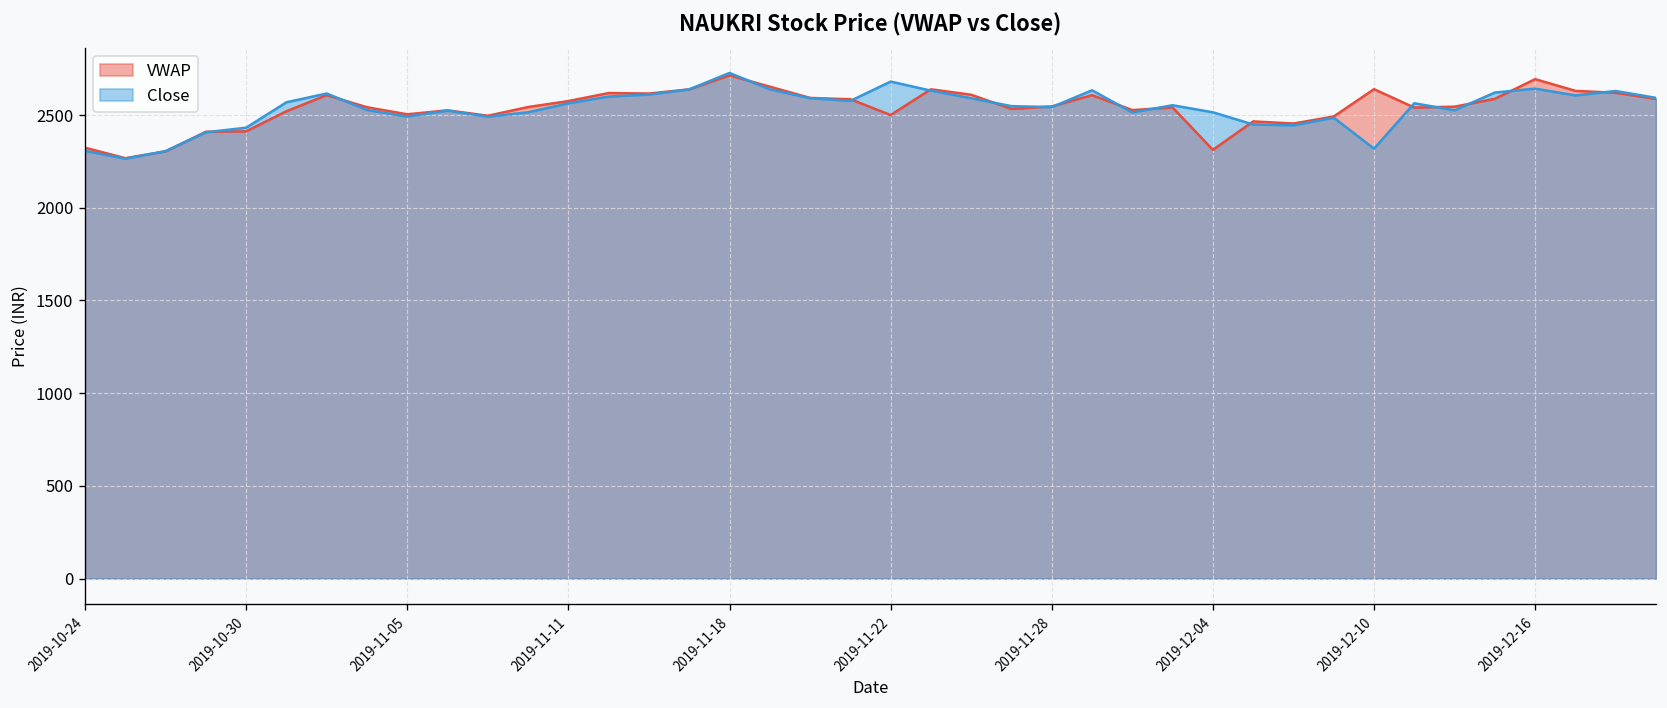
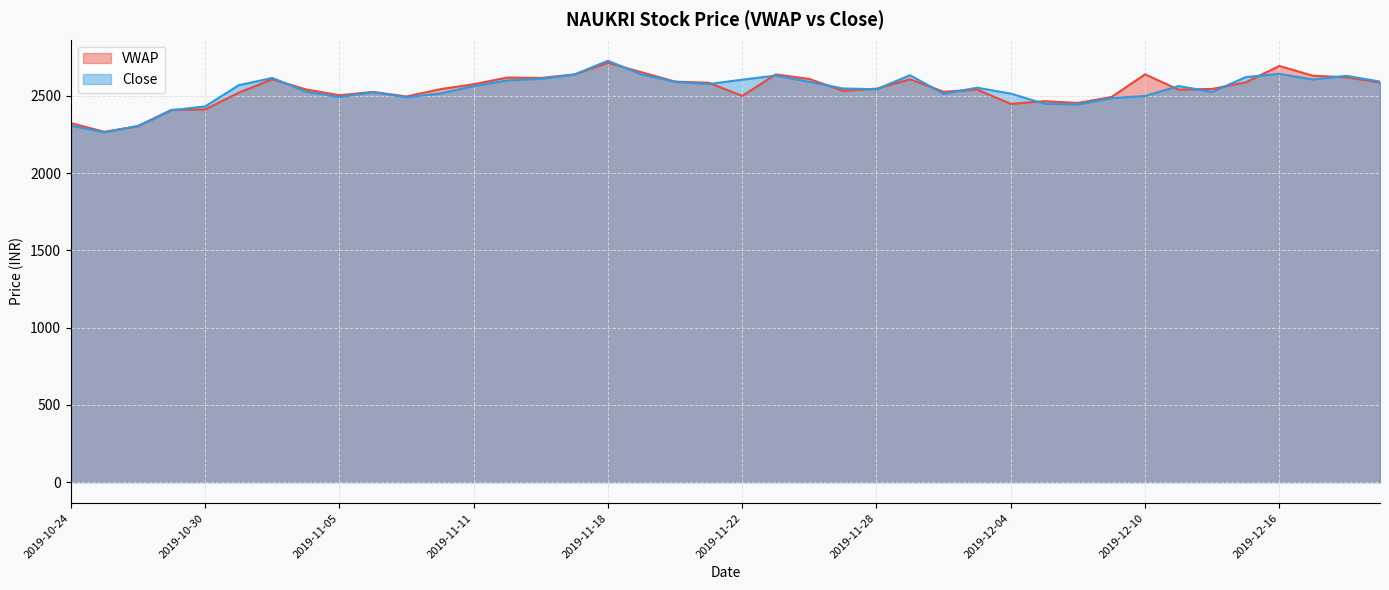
Close, 2019-11-22: 2680 -> 2610
VWAP, 2019-12-04: 2310 -> 2450
Close, 2019-12-10: 2320 -> 2500
